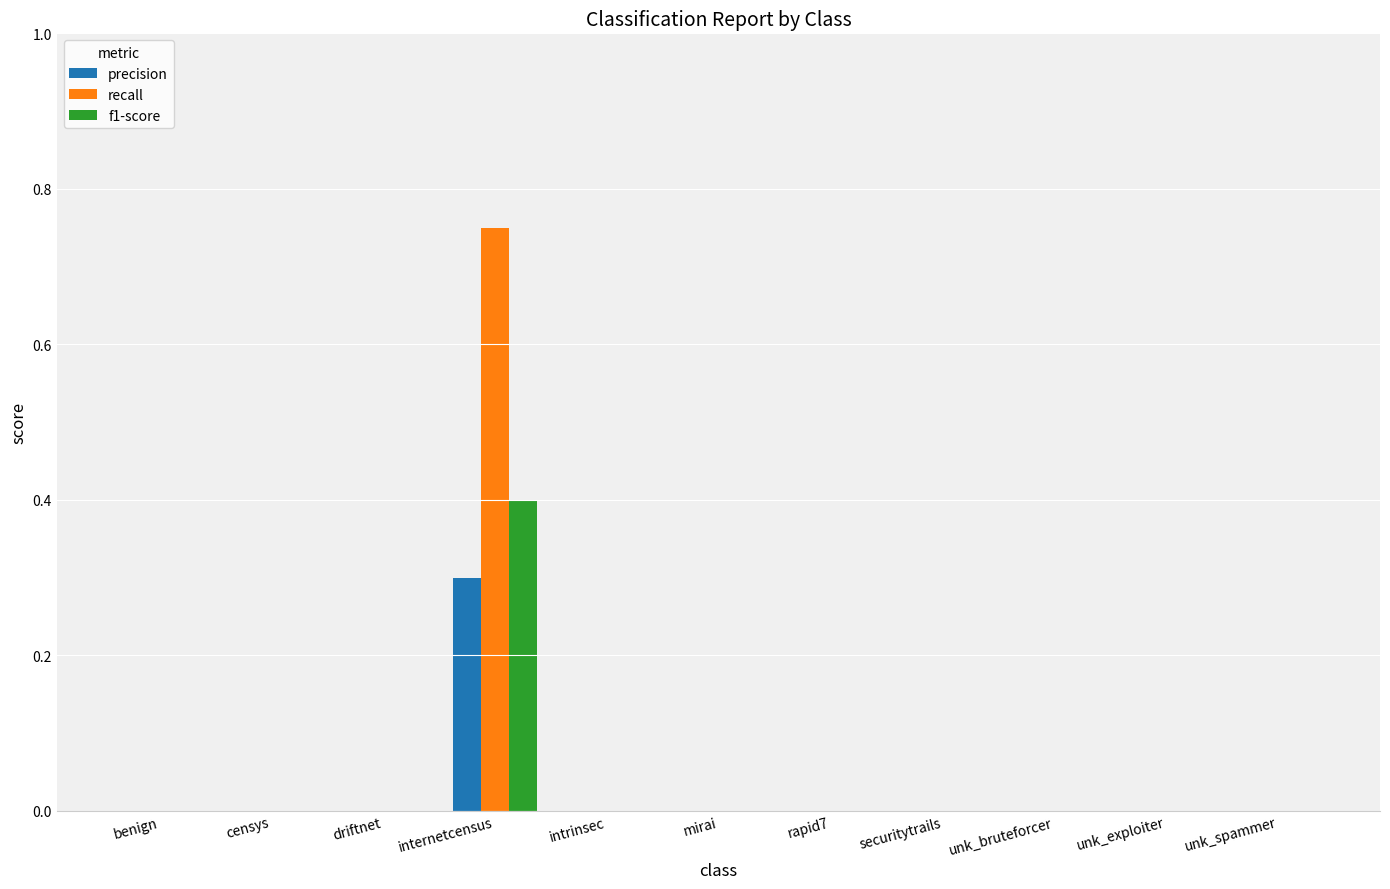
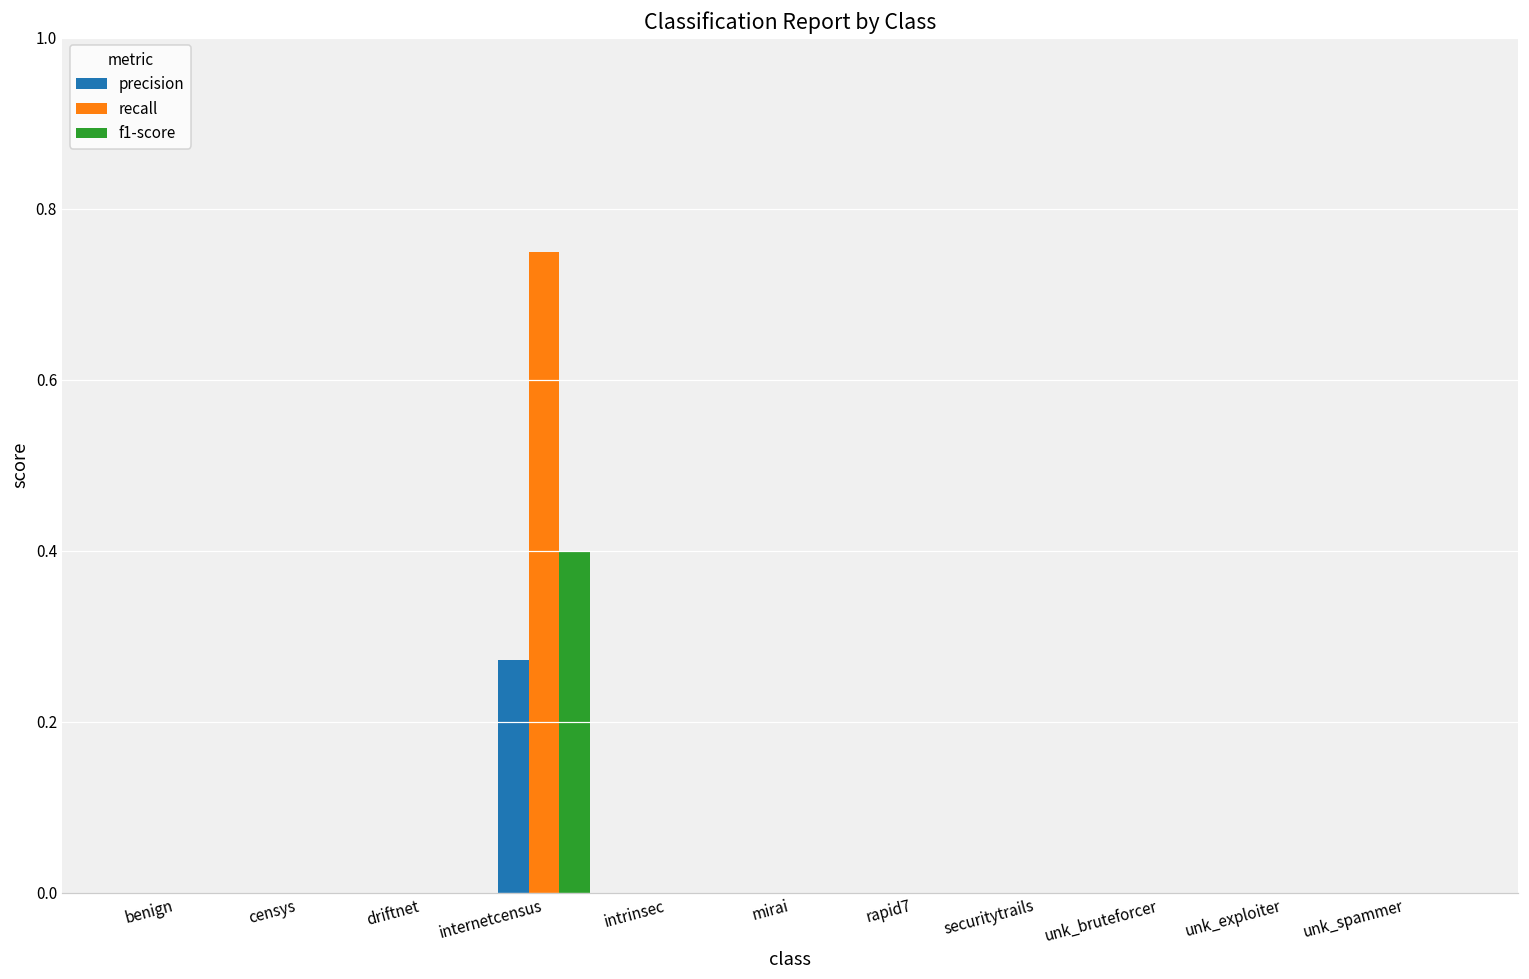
precision, internetcensus: 0.30 -> 0.27
